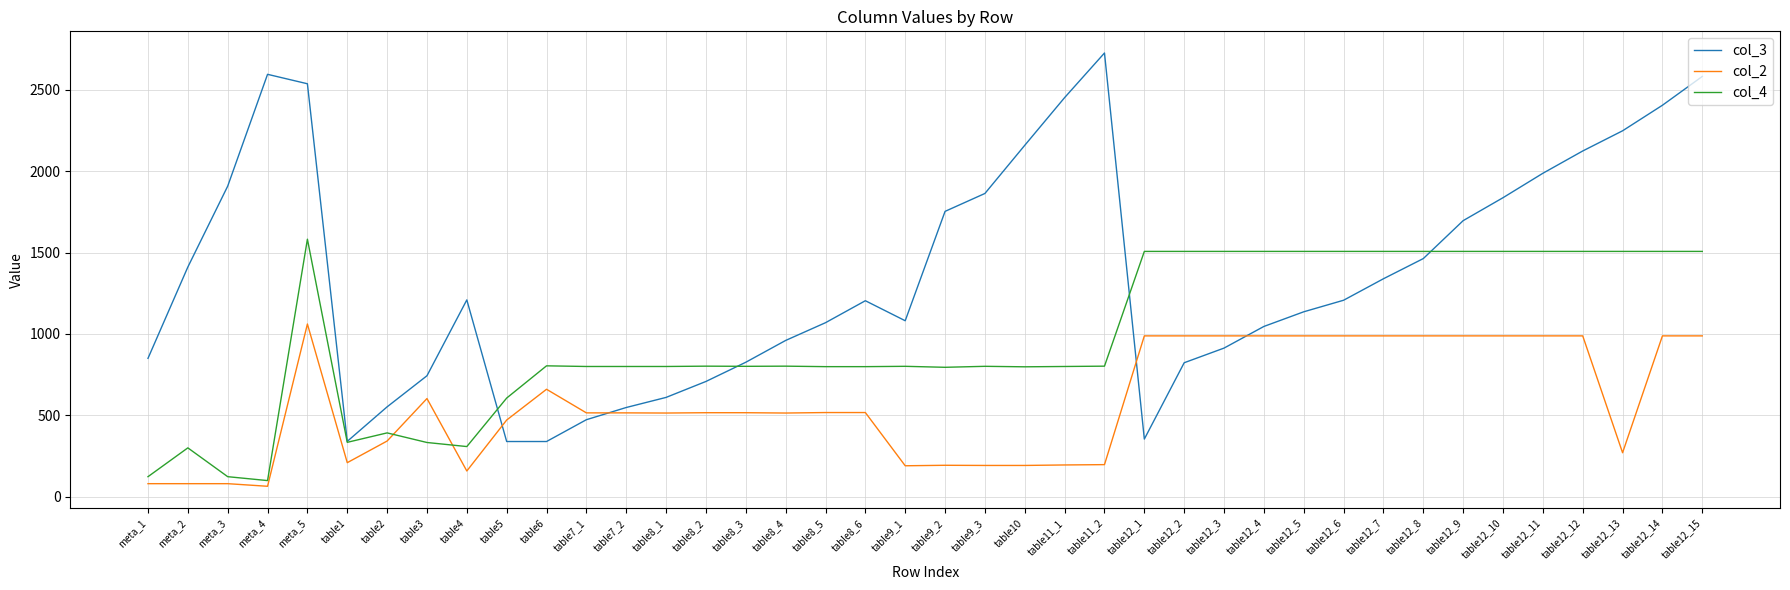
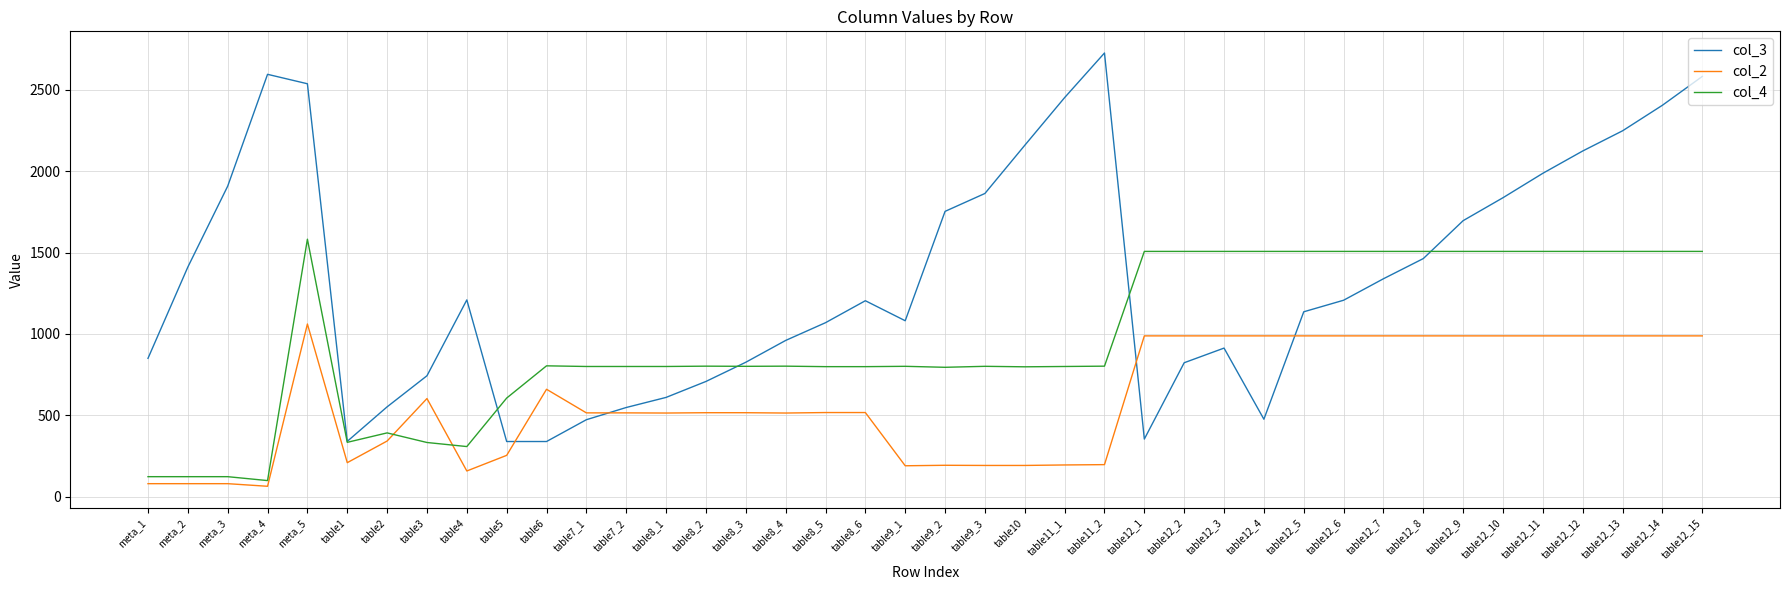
col_4, meta_2: 300 -> 120
col_2, table5: 470 -> 250
col_3, table12_4: 1050 -> 480
col_2, table12_13: 270 -> 990
